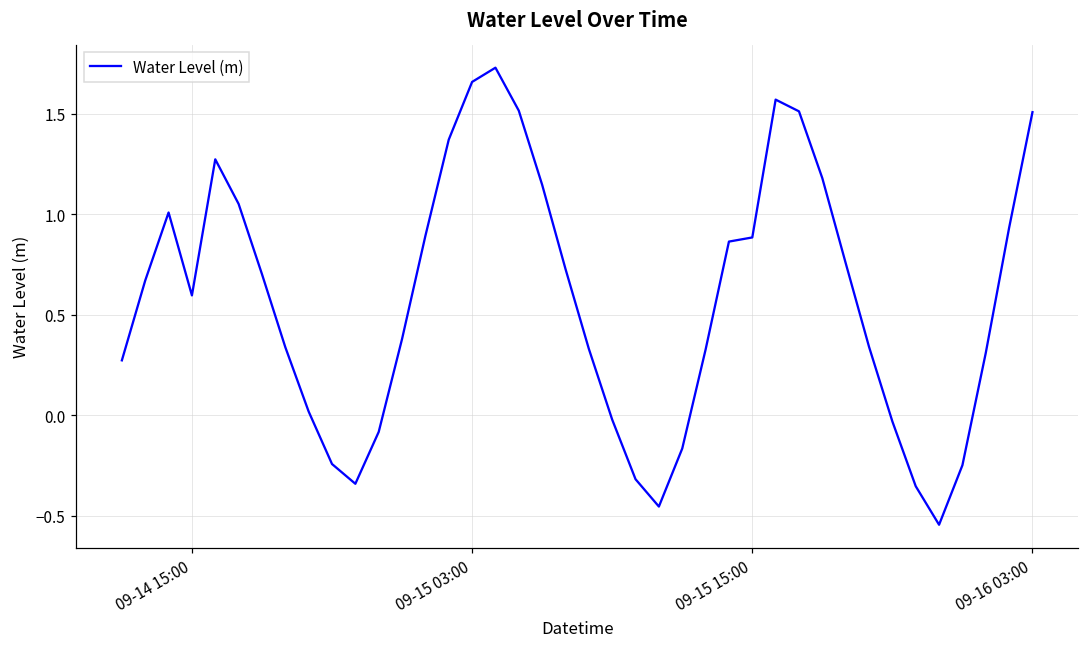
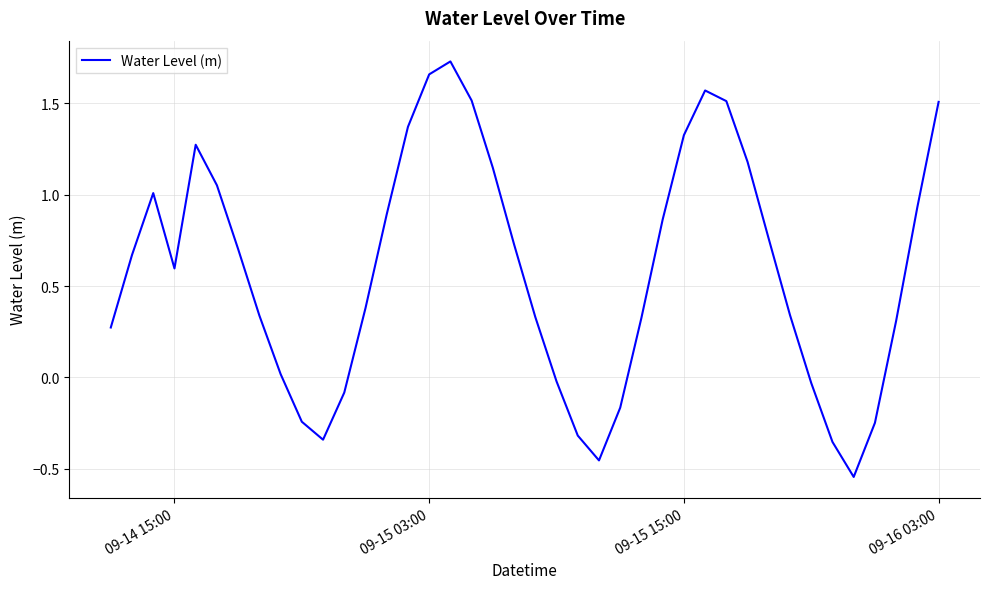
09-15 15:00: 0.88 -> 1.33
